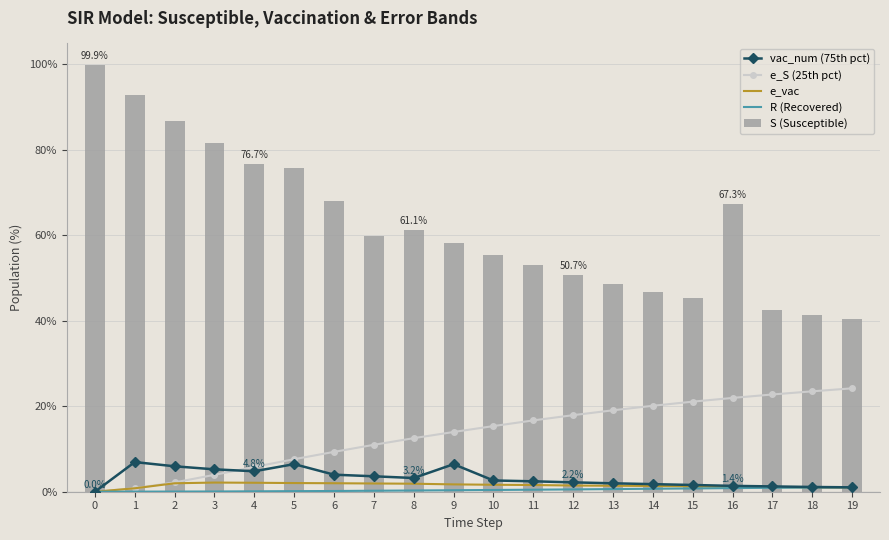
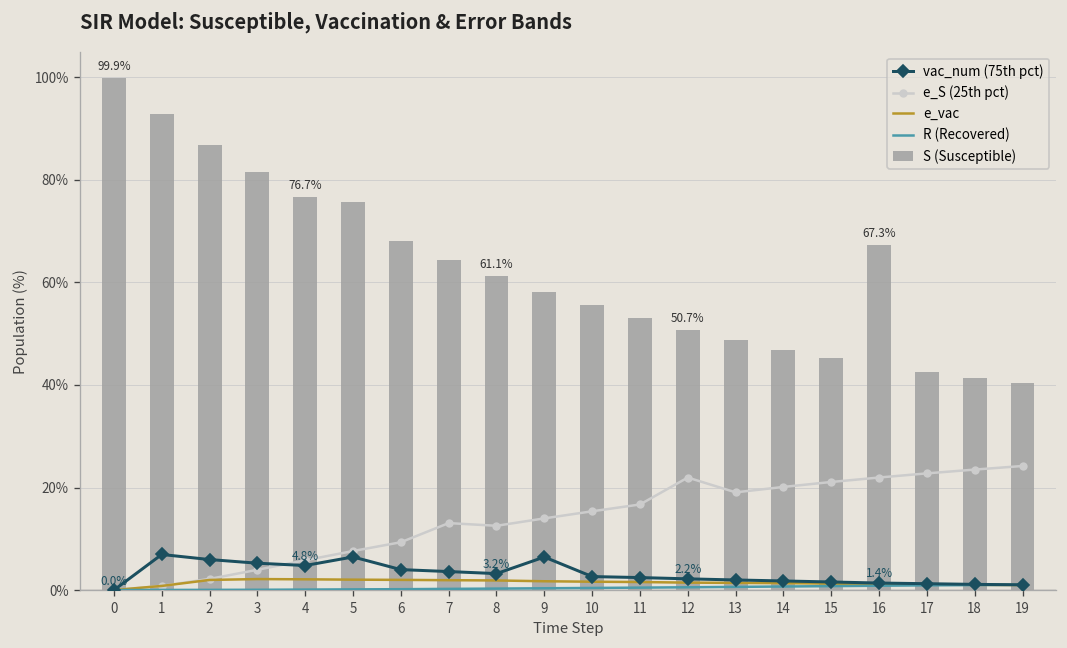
S (Susceptible), 7: 60% -> 64%
e_S (25th pct), 7: 11% -> 13%
e_S (25th pct), 12: 18% -> 22%
